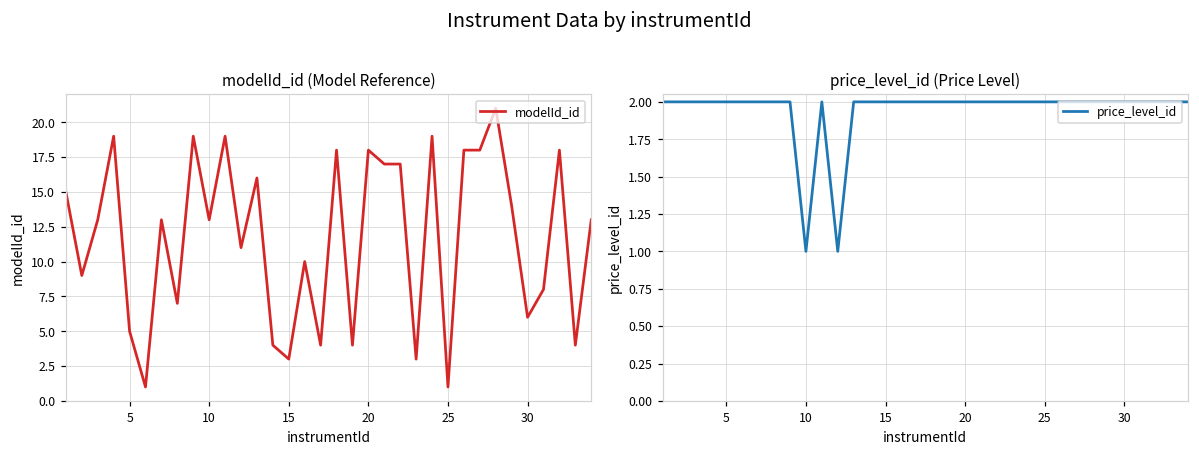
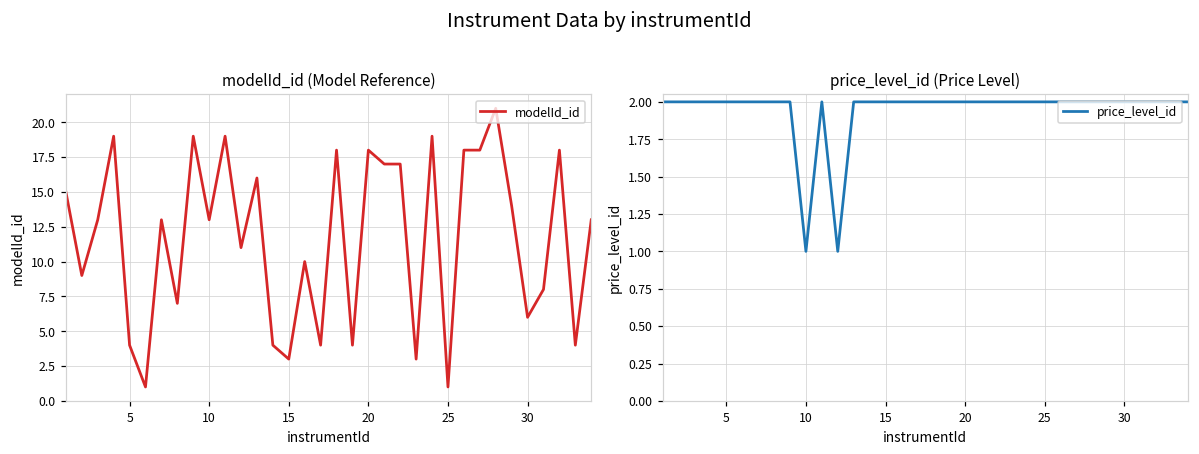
modelId_id (Model Reference), 5: 5 -> 4
